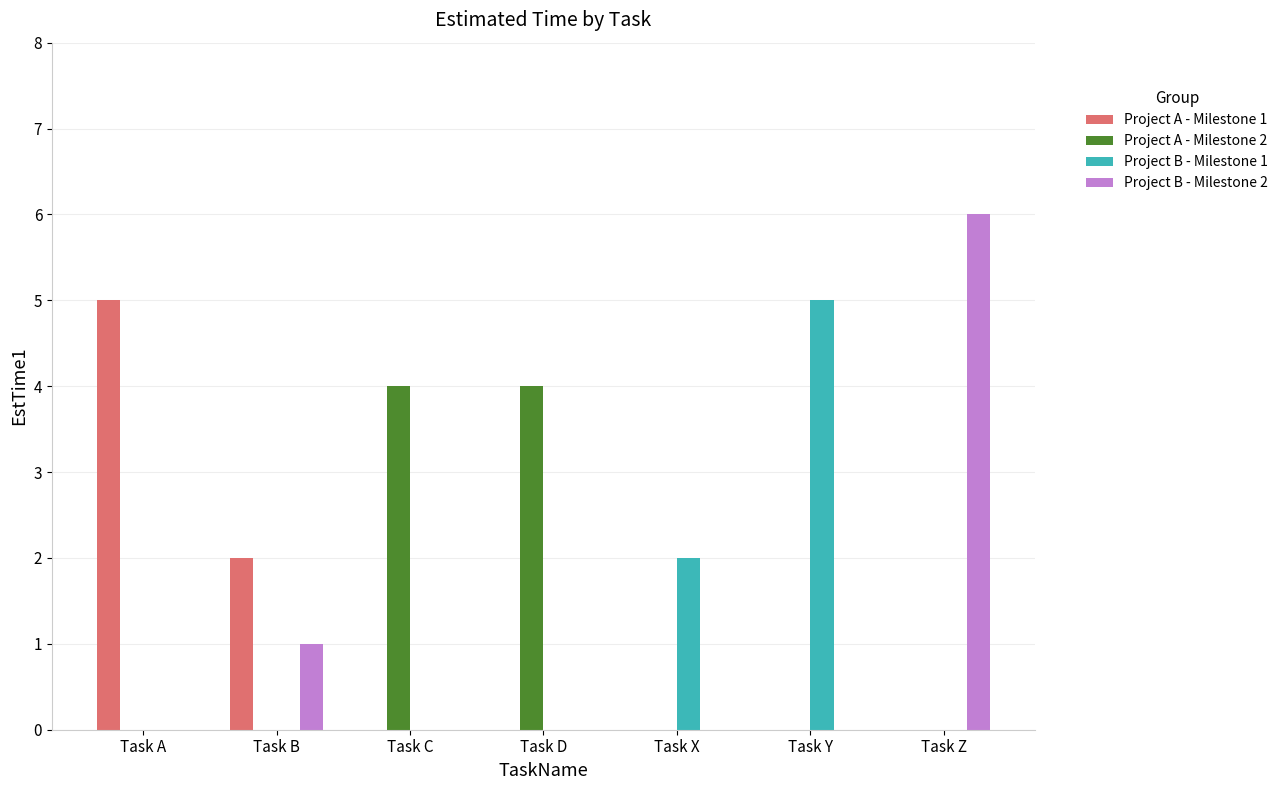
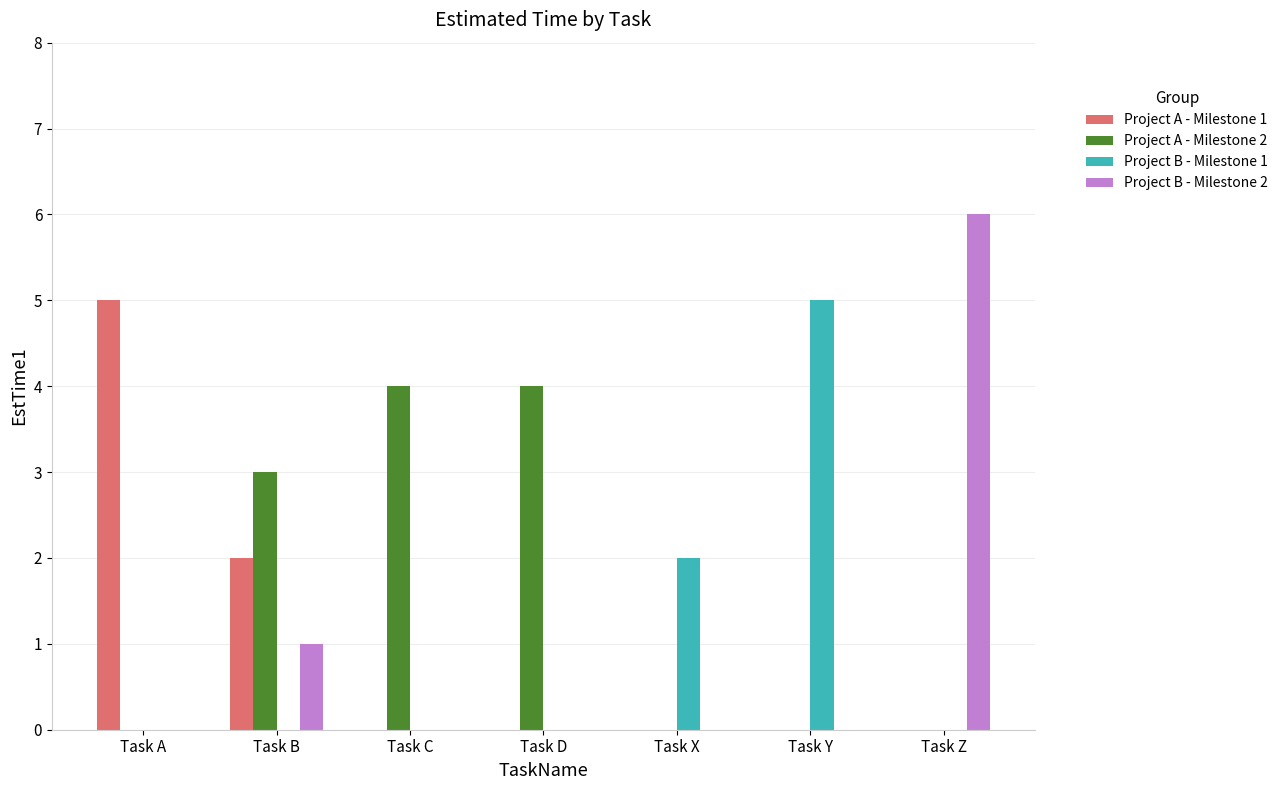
Project A - Milestone 2, Task B: 0 -> 3
